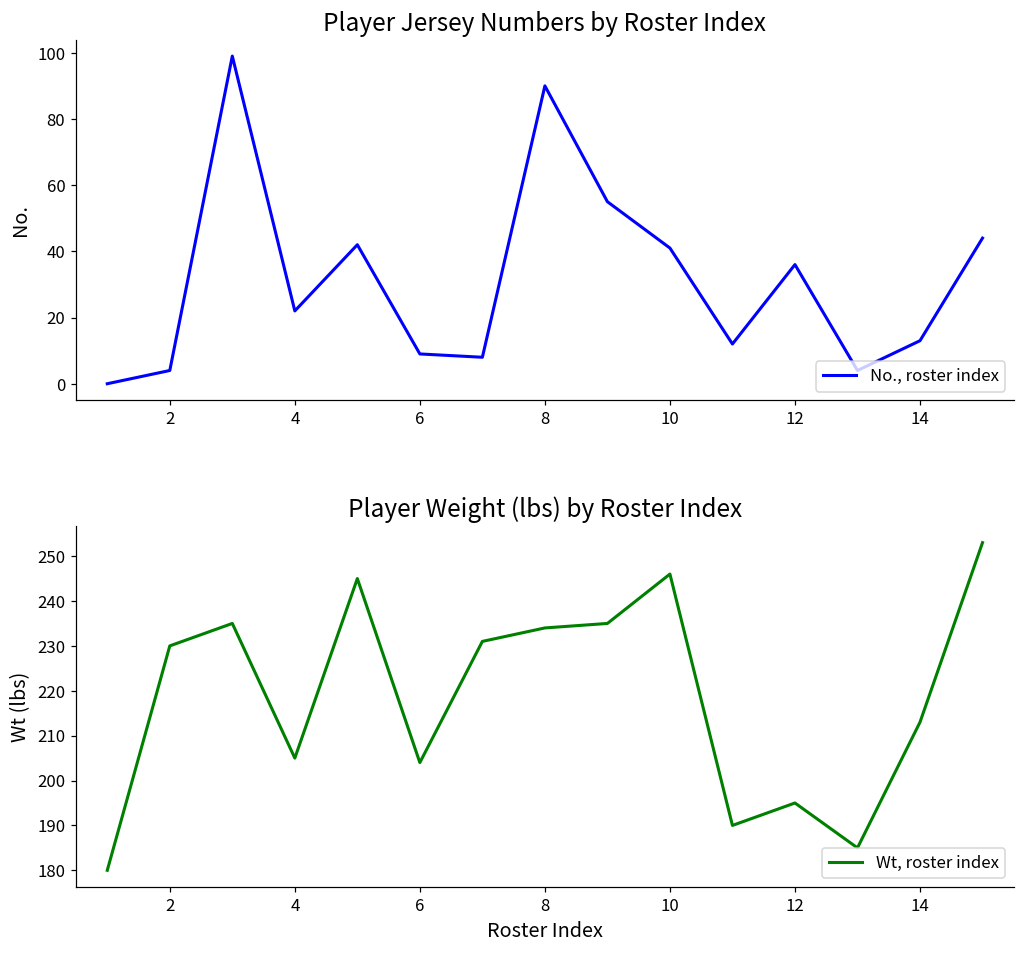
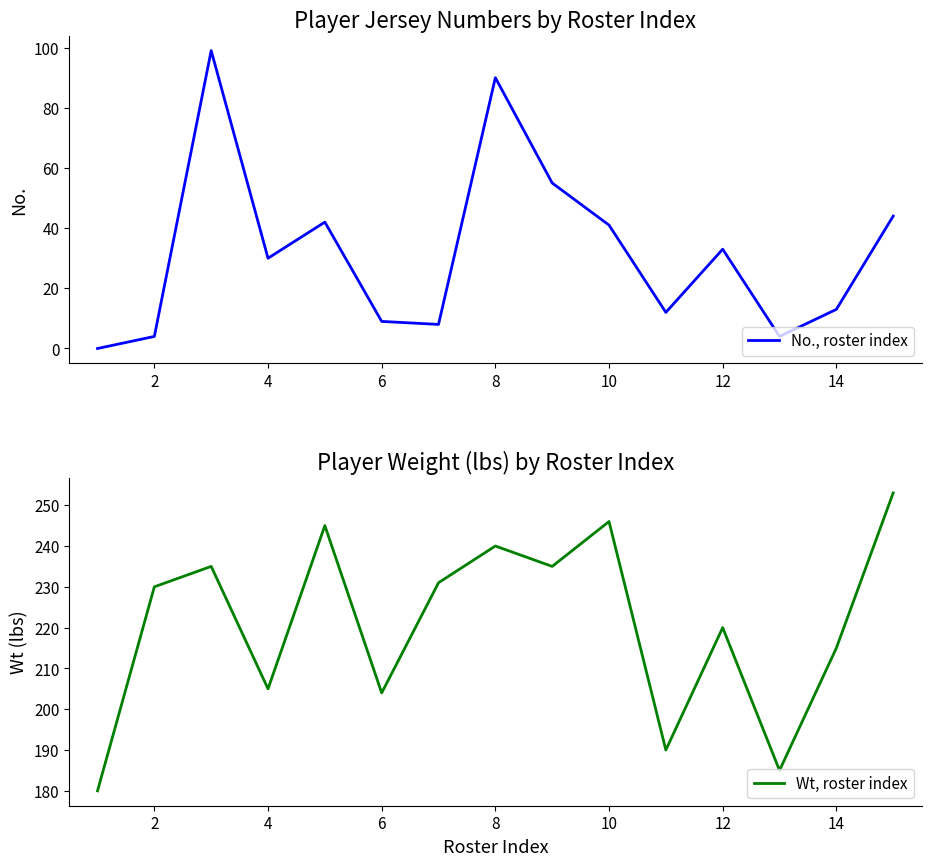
Player Jersey Numbers by Roster Index, 4: 22 -> 30
Player Jersey Numbers by Roster Index, 12: 36 -> 33
Player Weight (lbs) by Roster Index, 8: 234 -> 240
Player Weight (lbs) by Roster Index, 12: 195 -> 220
Player Weight (lbs) by Roster Index, 14: 213 -> 215
